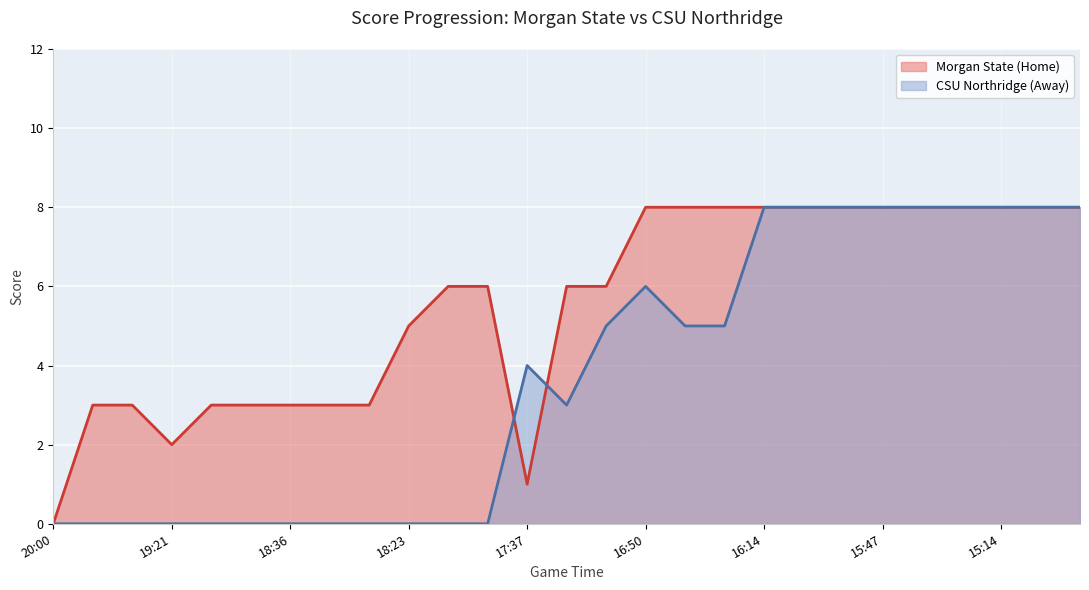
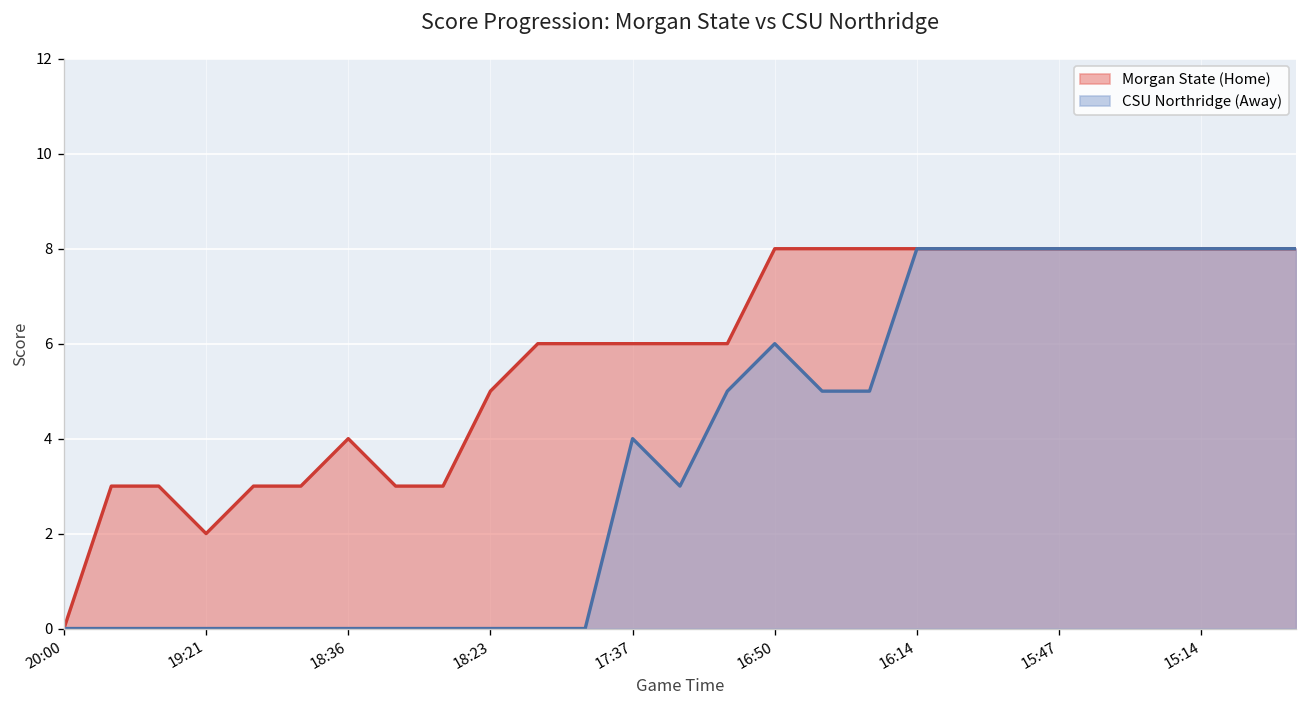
Morgan State (Home), 18:36: 3 -> 4
Morgan State (Home), 17:37: 1 -> 6
